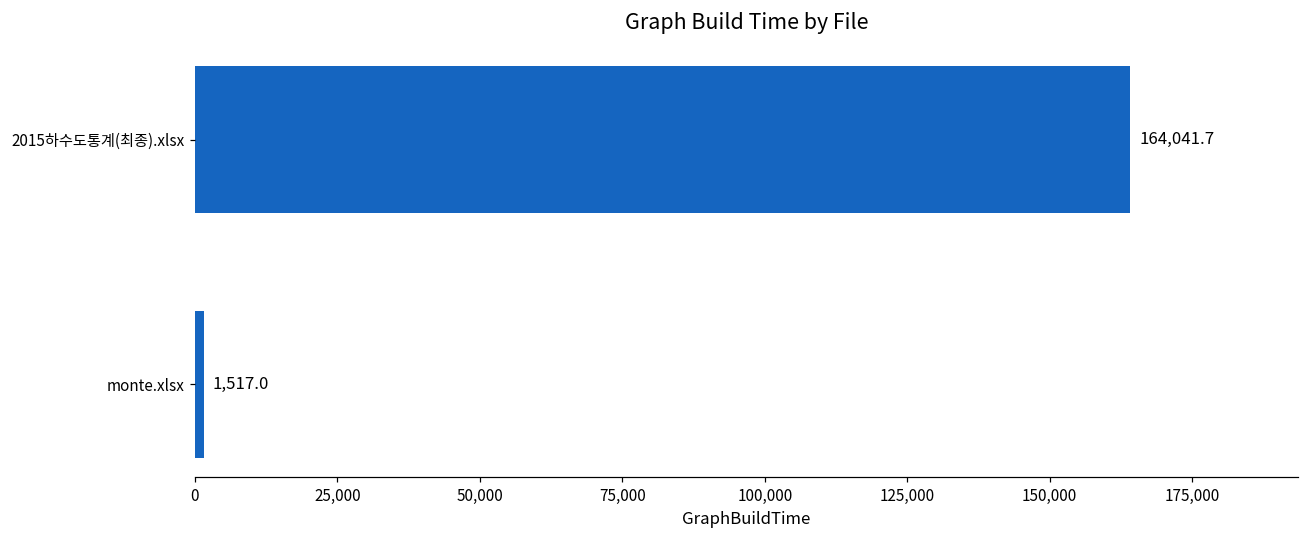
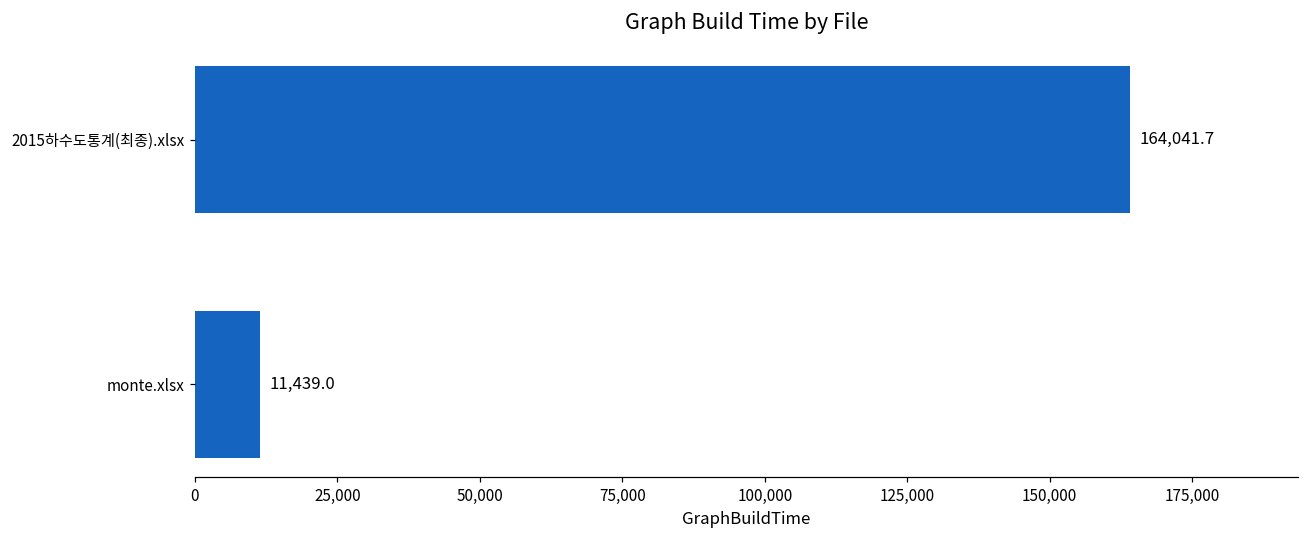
monte.xlsx: 1,517.0 -> 11,439.0
